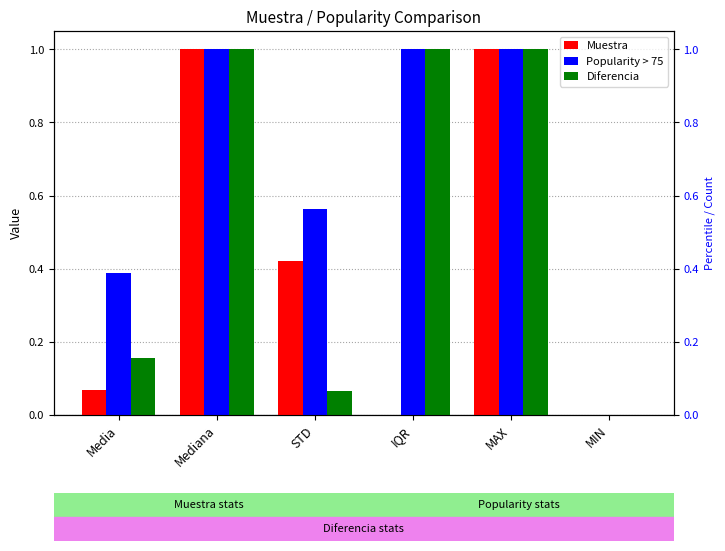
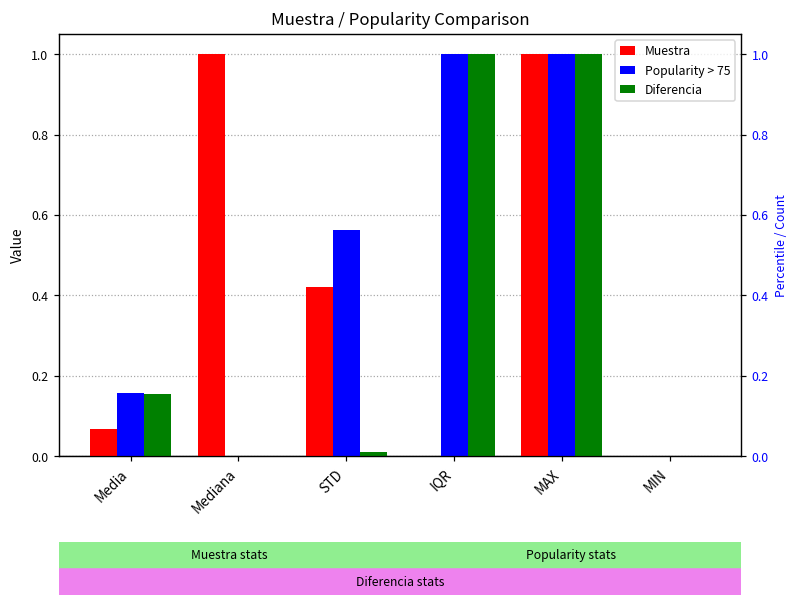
Popularity > 75, Media: 0.39 -> 0.16
Popularity > 75, Mediana: 1 -> 0
Diferencia, Mediana: 1 -> 0
Diferencia, STD: 0.07 -> 0.01
